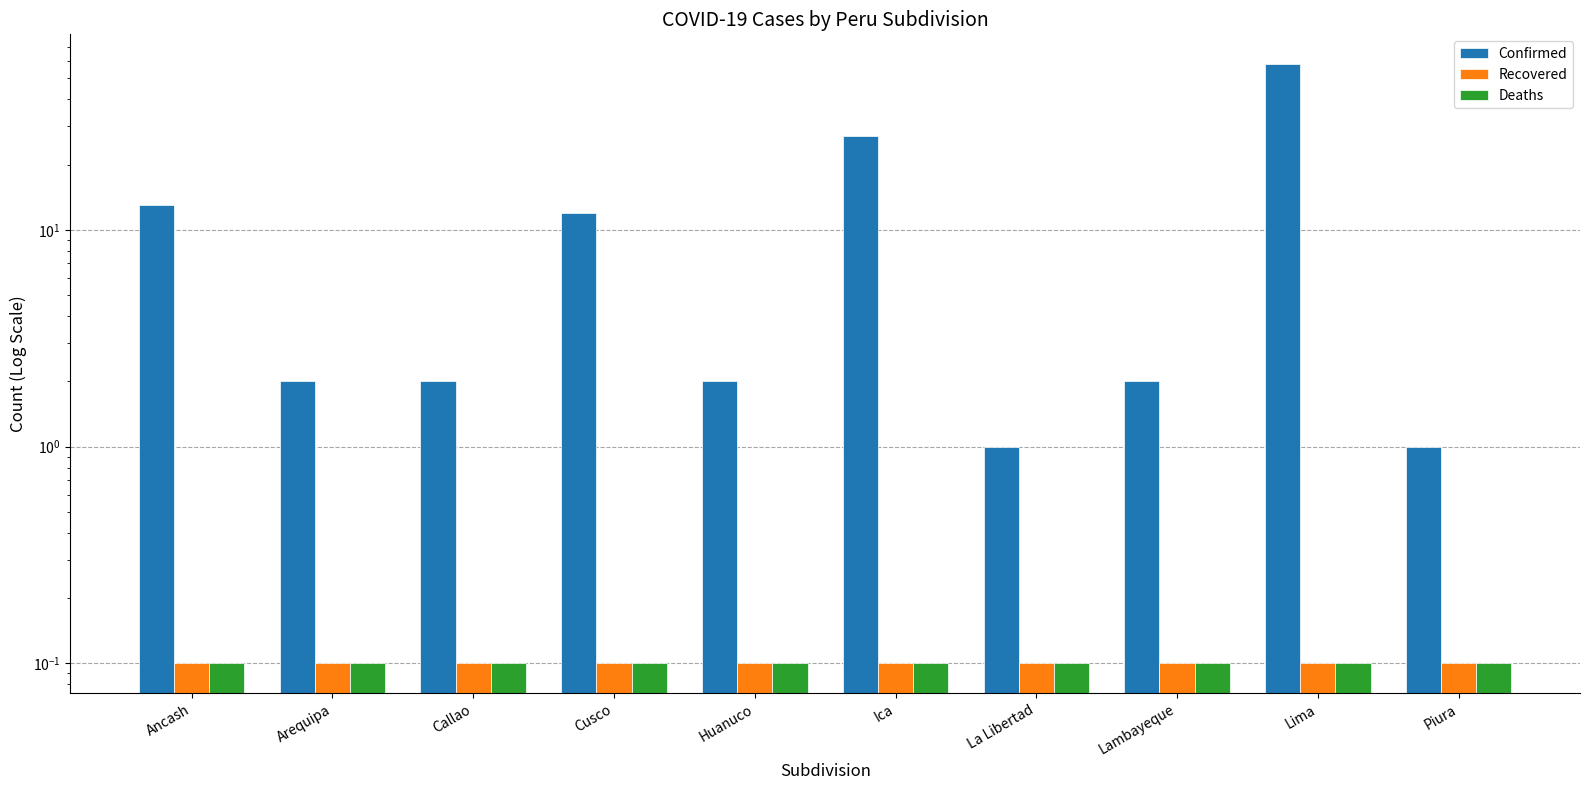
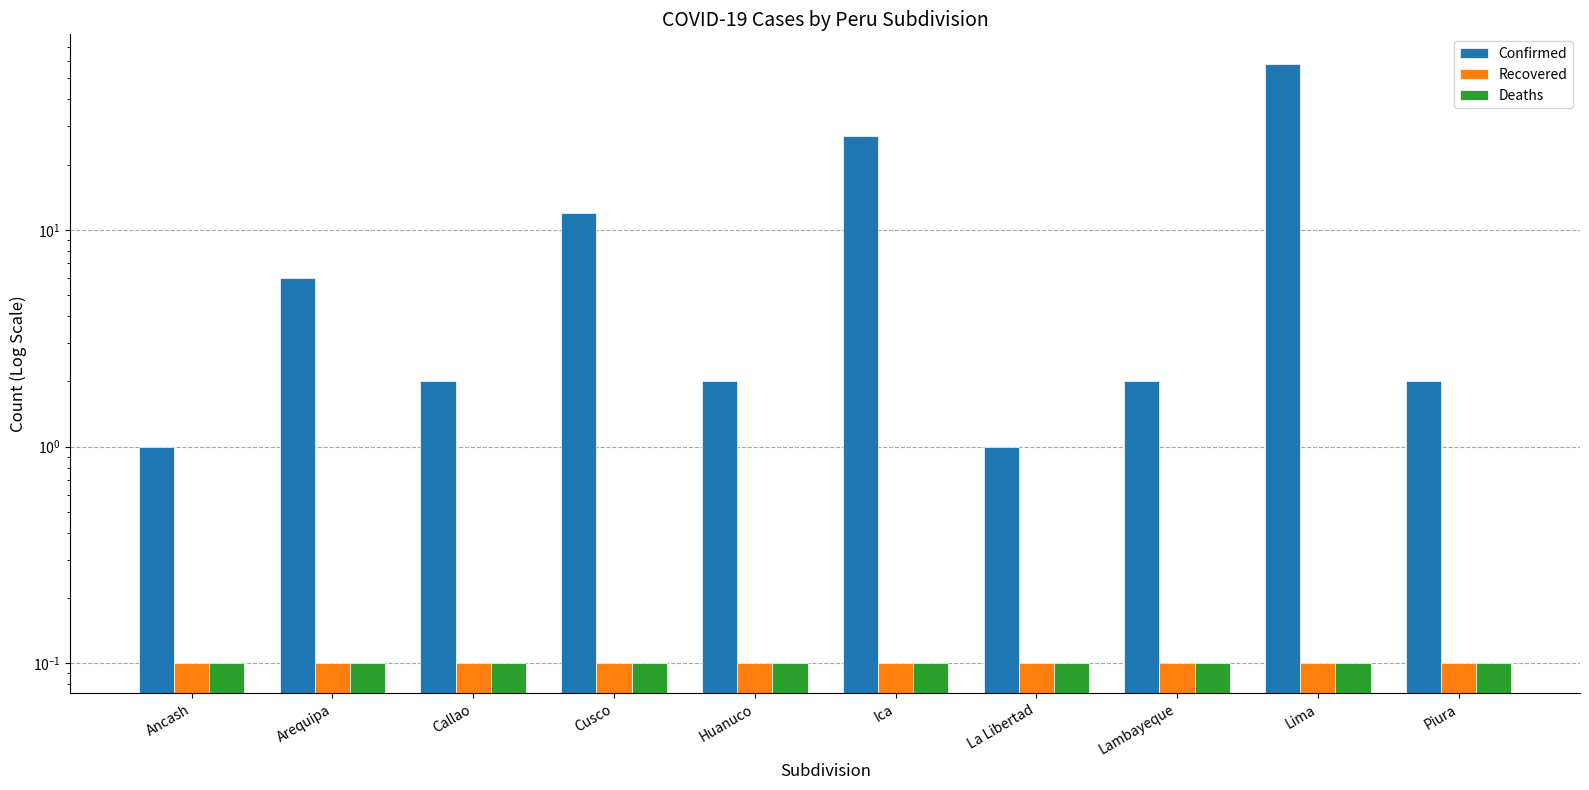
Confirmed, Ancash: 13 -> 1
Confirmed, Arequipa: 2 -> 6
Confirmed, Piura: 1 -> 2
